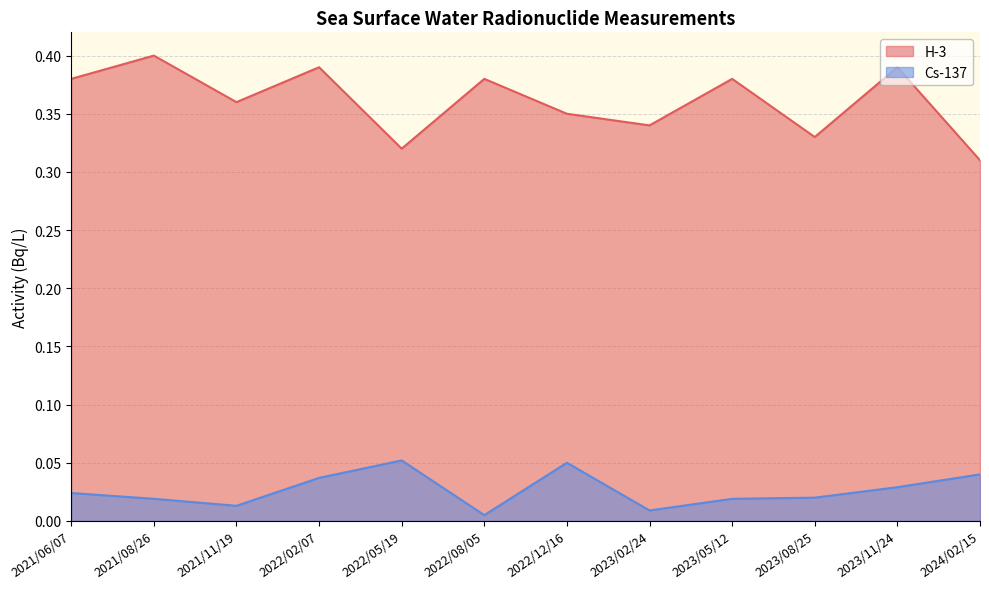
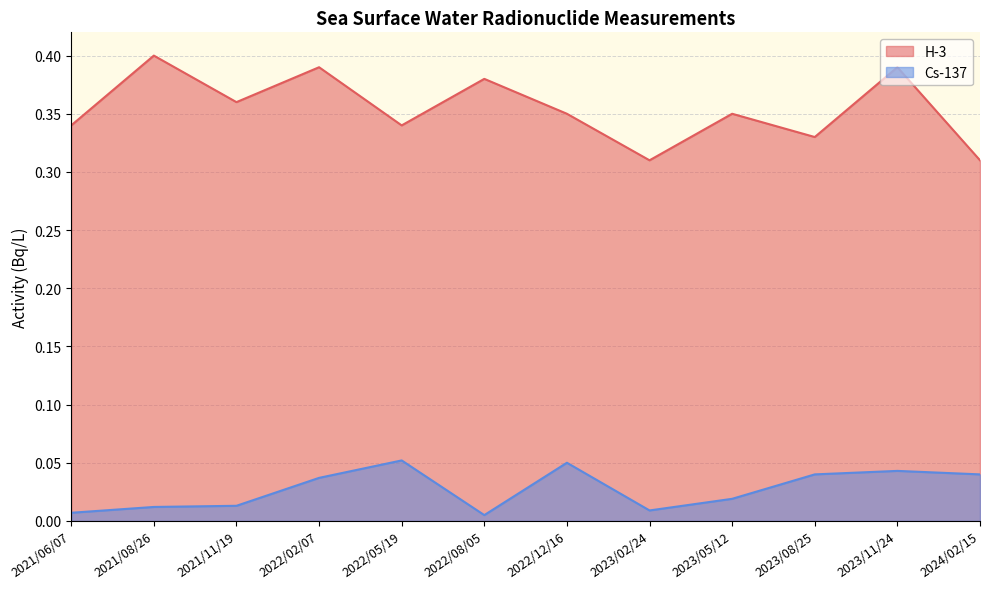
H-3, 2021/06/07: 0.38 -> 0.34
Cs-137, 2021/06/07: 0.024 -> 0.007
Cs-137, 2021/08/26: 0.019 -> 0.012
H-3, 2022/05/19: 0.32 -> 0.34
H-3, 2023/02/24: 0.34 -> 0.31
H-3, 2023/05/12: 0.38 -> 0.35
Cs-137, 2023/08/25: 0.02 -> 0.04
Cs-137, 2023/11/24: 0.029 -> 0.043
